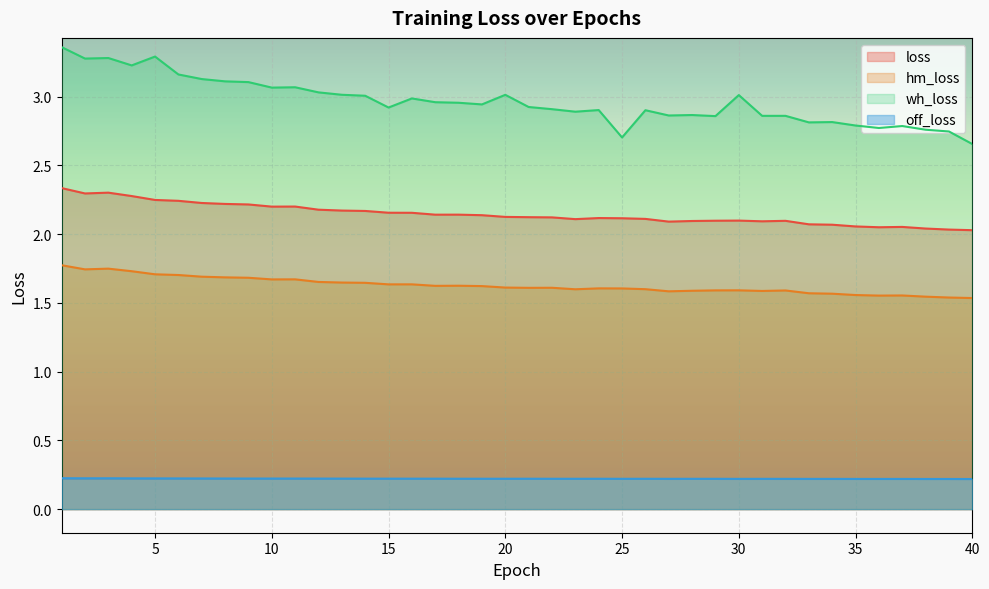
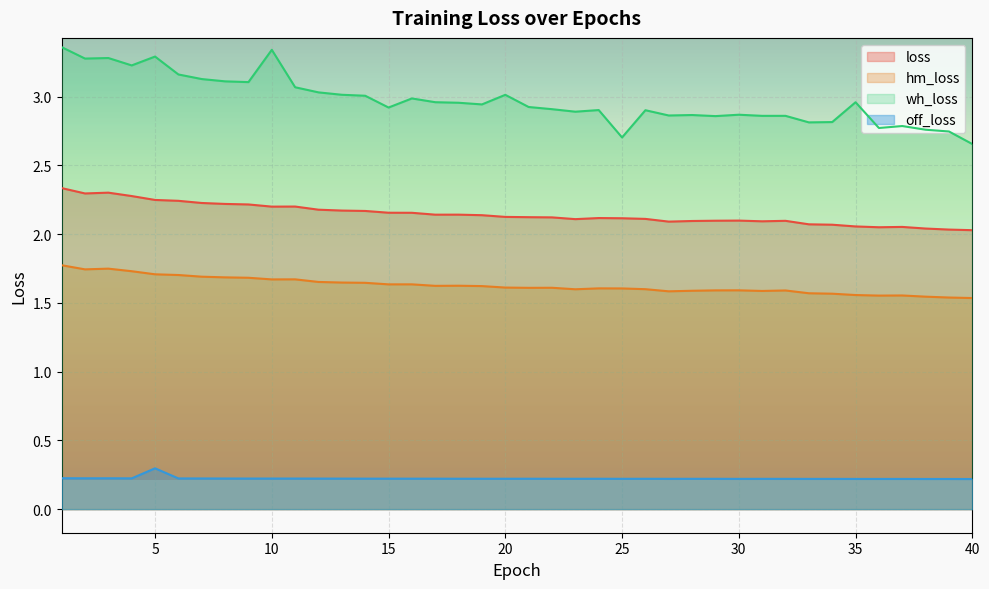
off_loss, 5: 0.22 -> 0.30
wh_loss, 10: 3.06 -> 3.34
wh_loss, 30: 3.01 -> 2.87
wh_loss, 35: 2.79 -> 2.96
